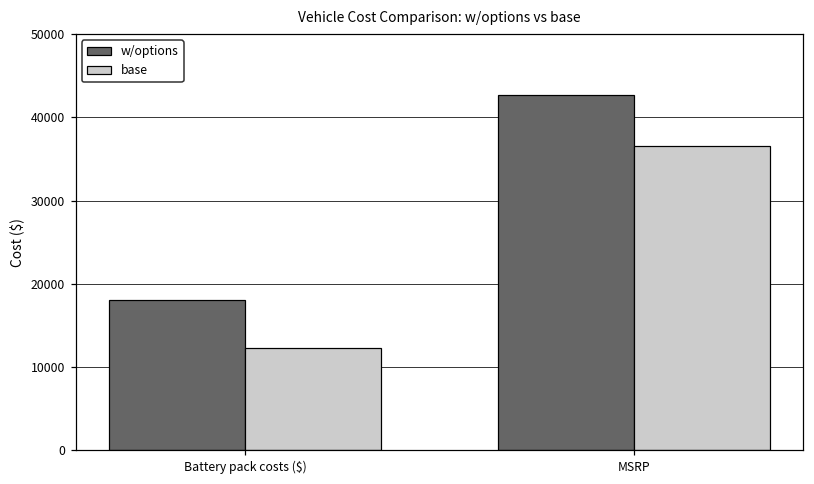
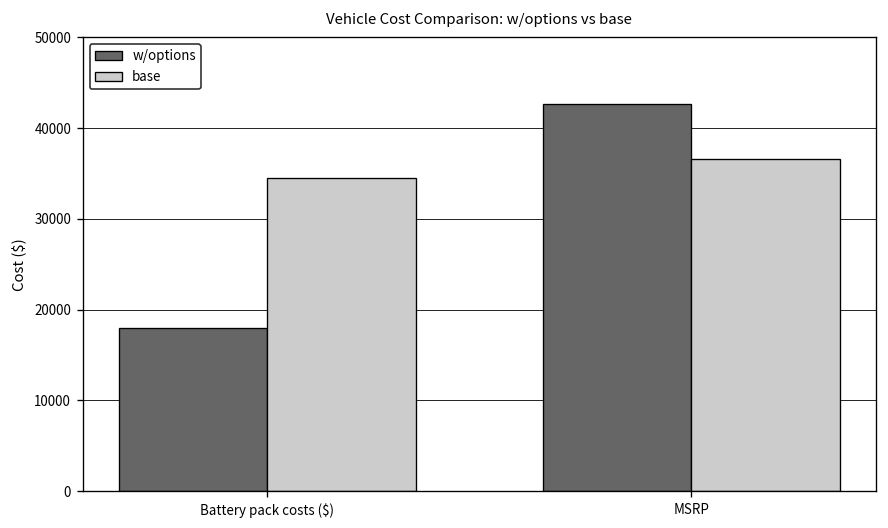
base, Battery pack costs ($): 12000 -> 34000
